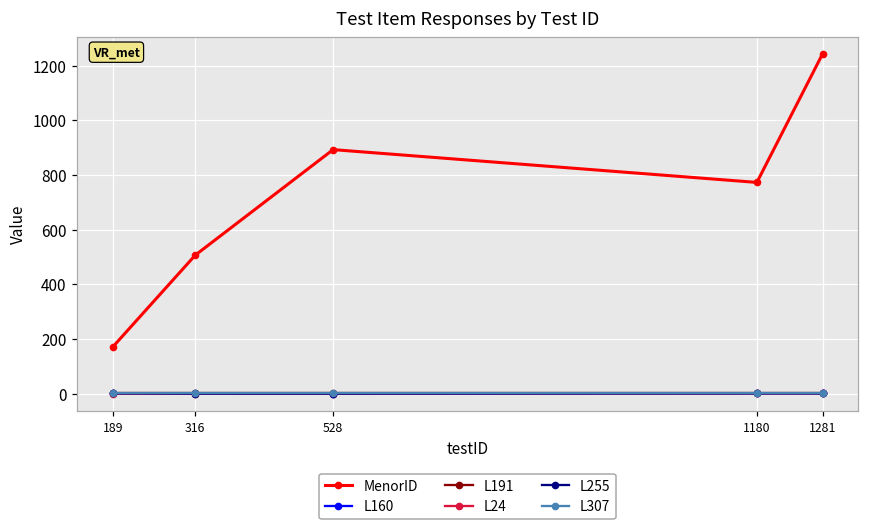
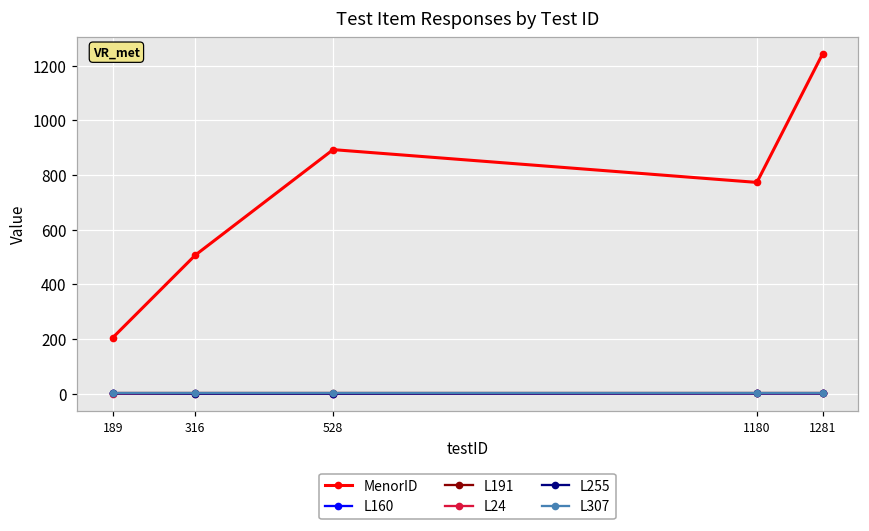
MenorID, 189: 170 -> 210
